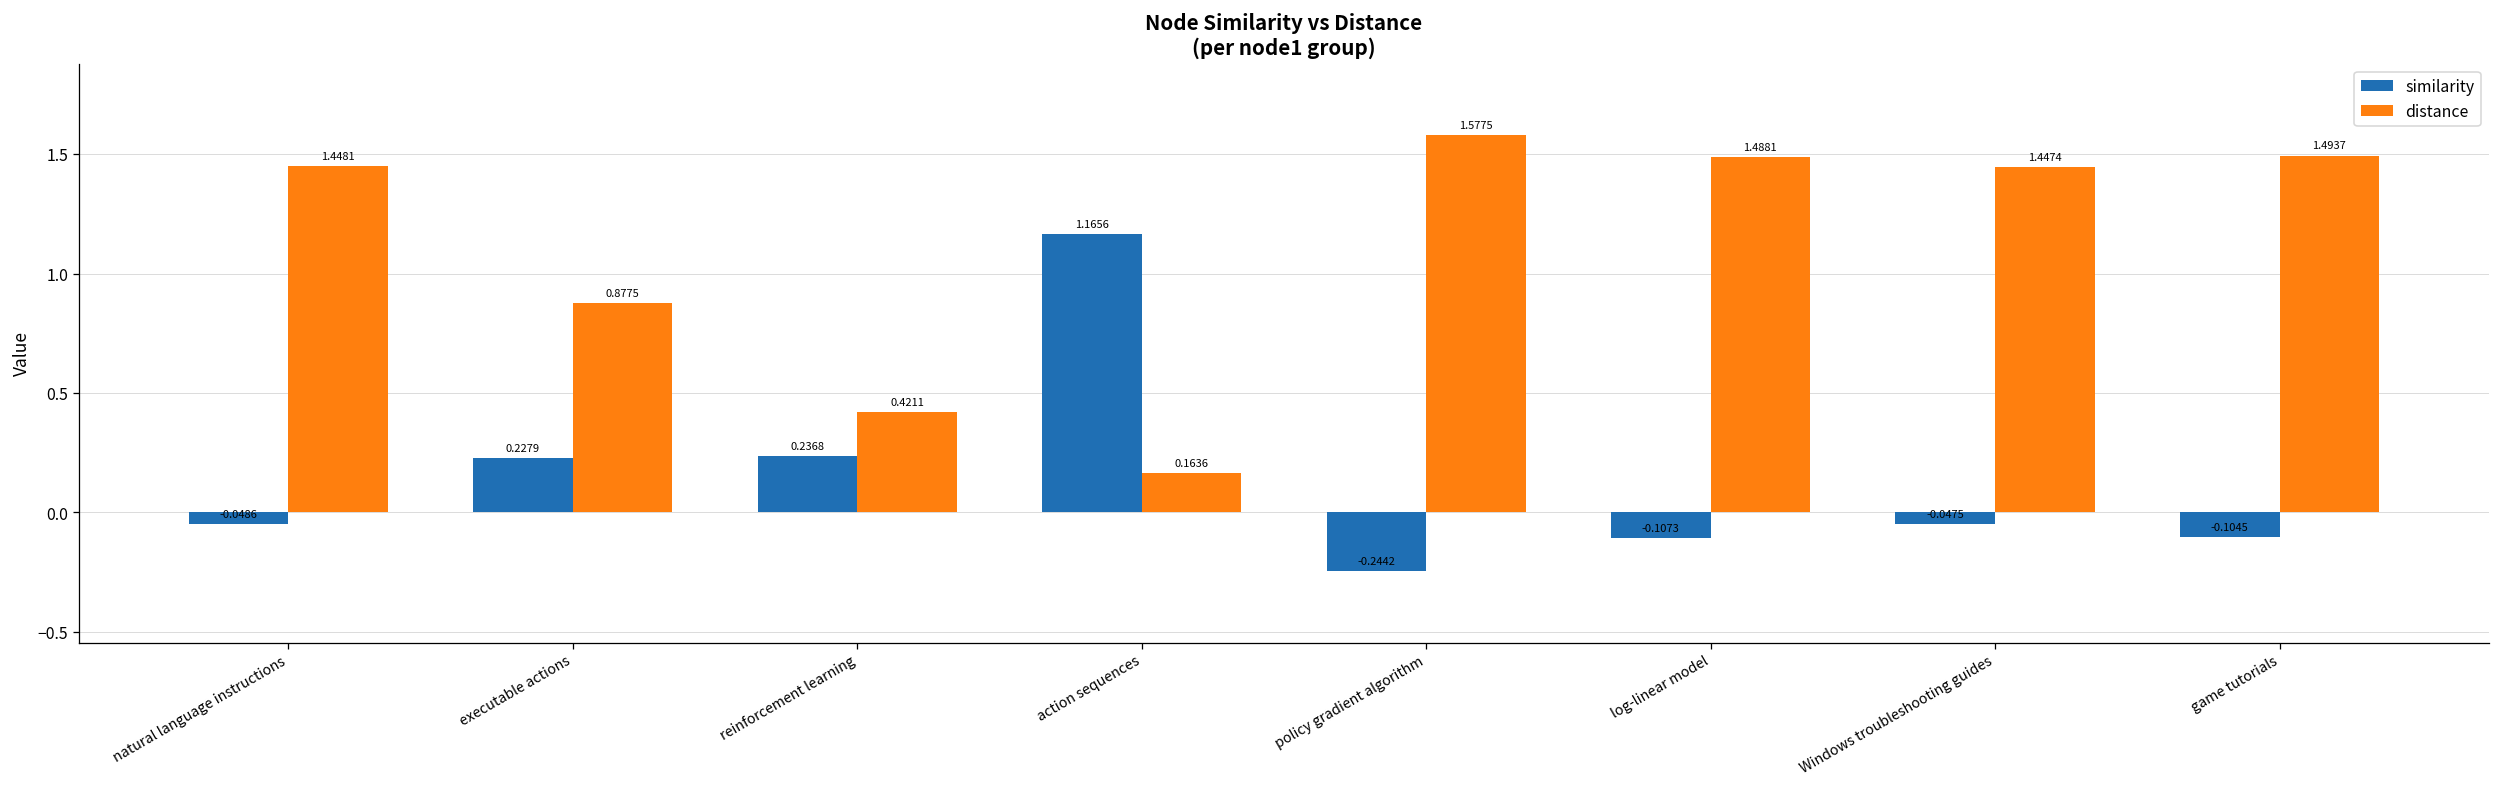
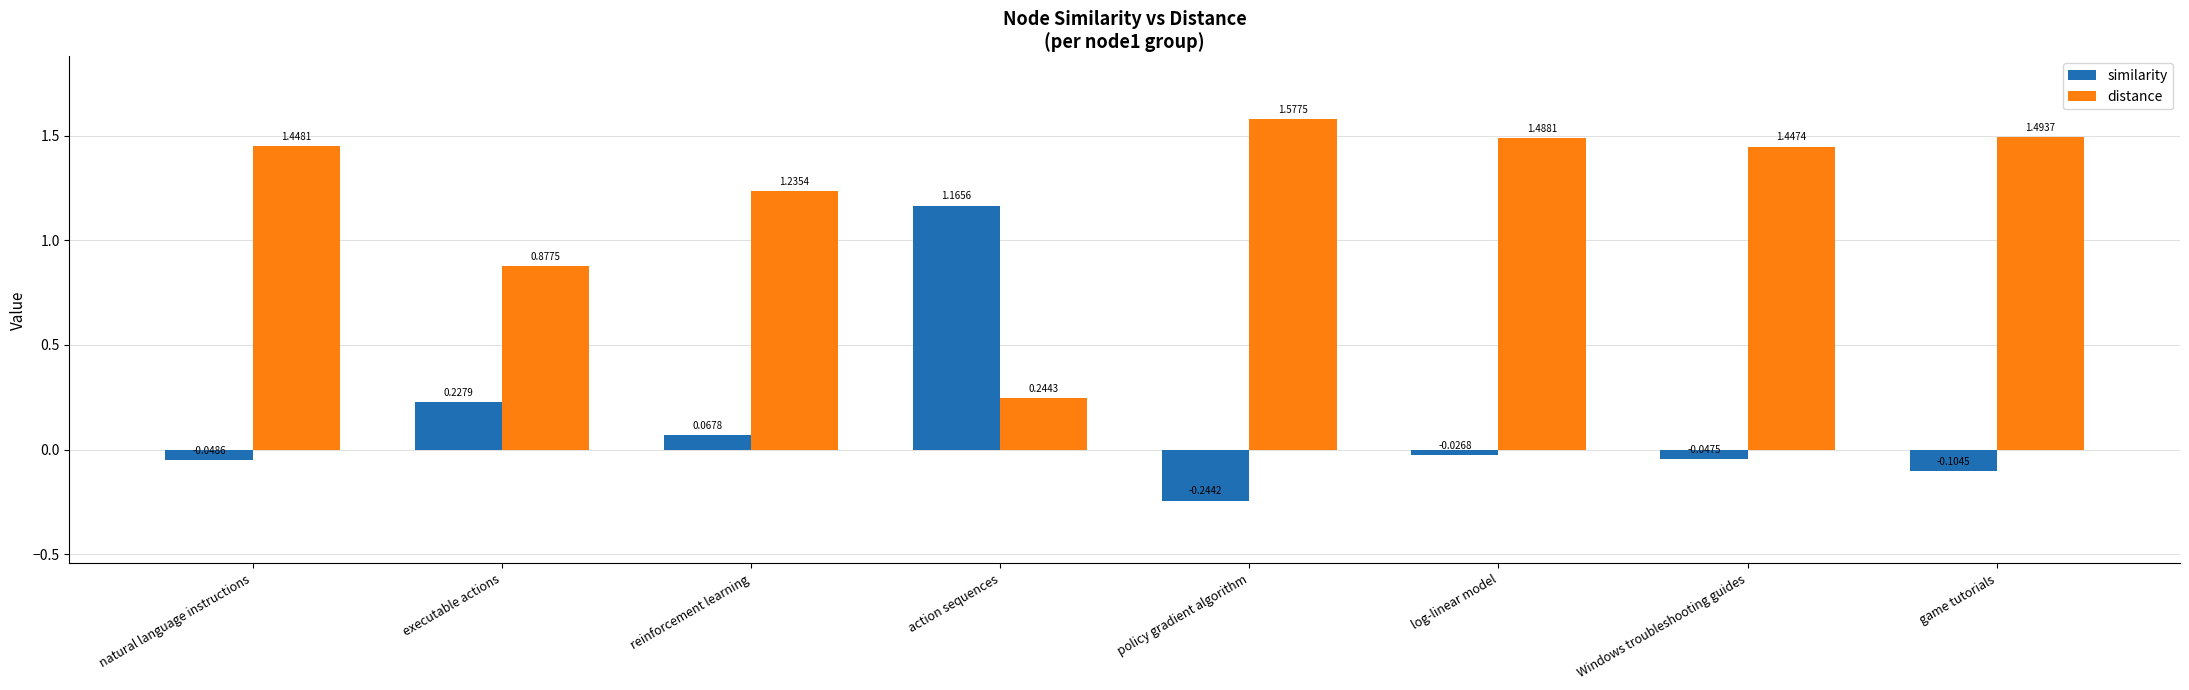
similarity, reinforcement learning: 0.2368 -> 0.0678
distance, reinforcement learning: 0.4211 -> 1.2354
distance, action sequences: 0.1636 -> 0.2443
similarity, log-linear model: -0.1073 -> -0.0268
